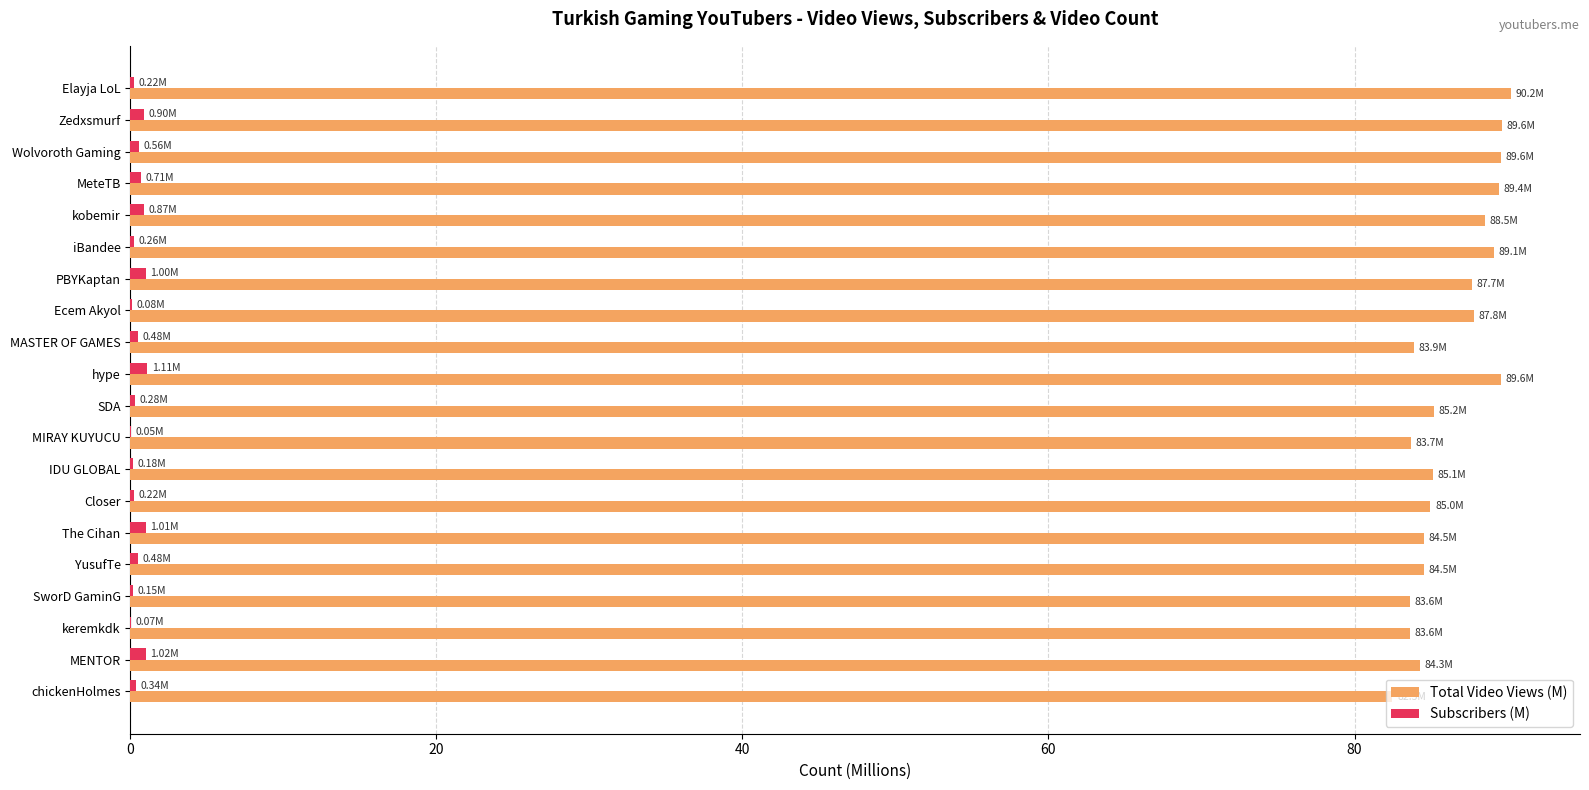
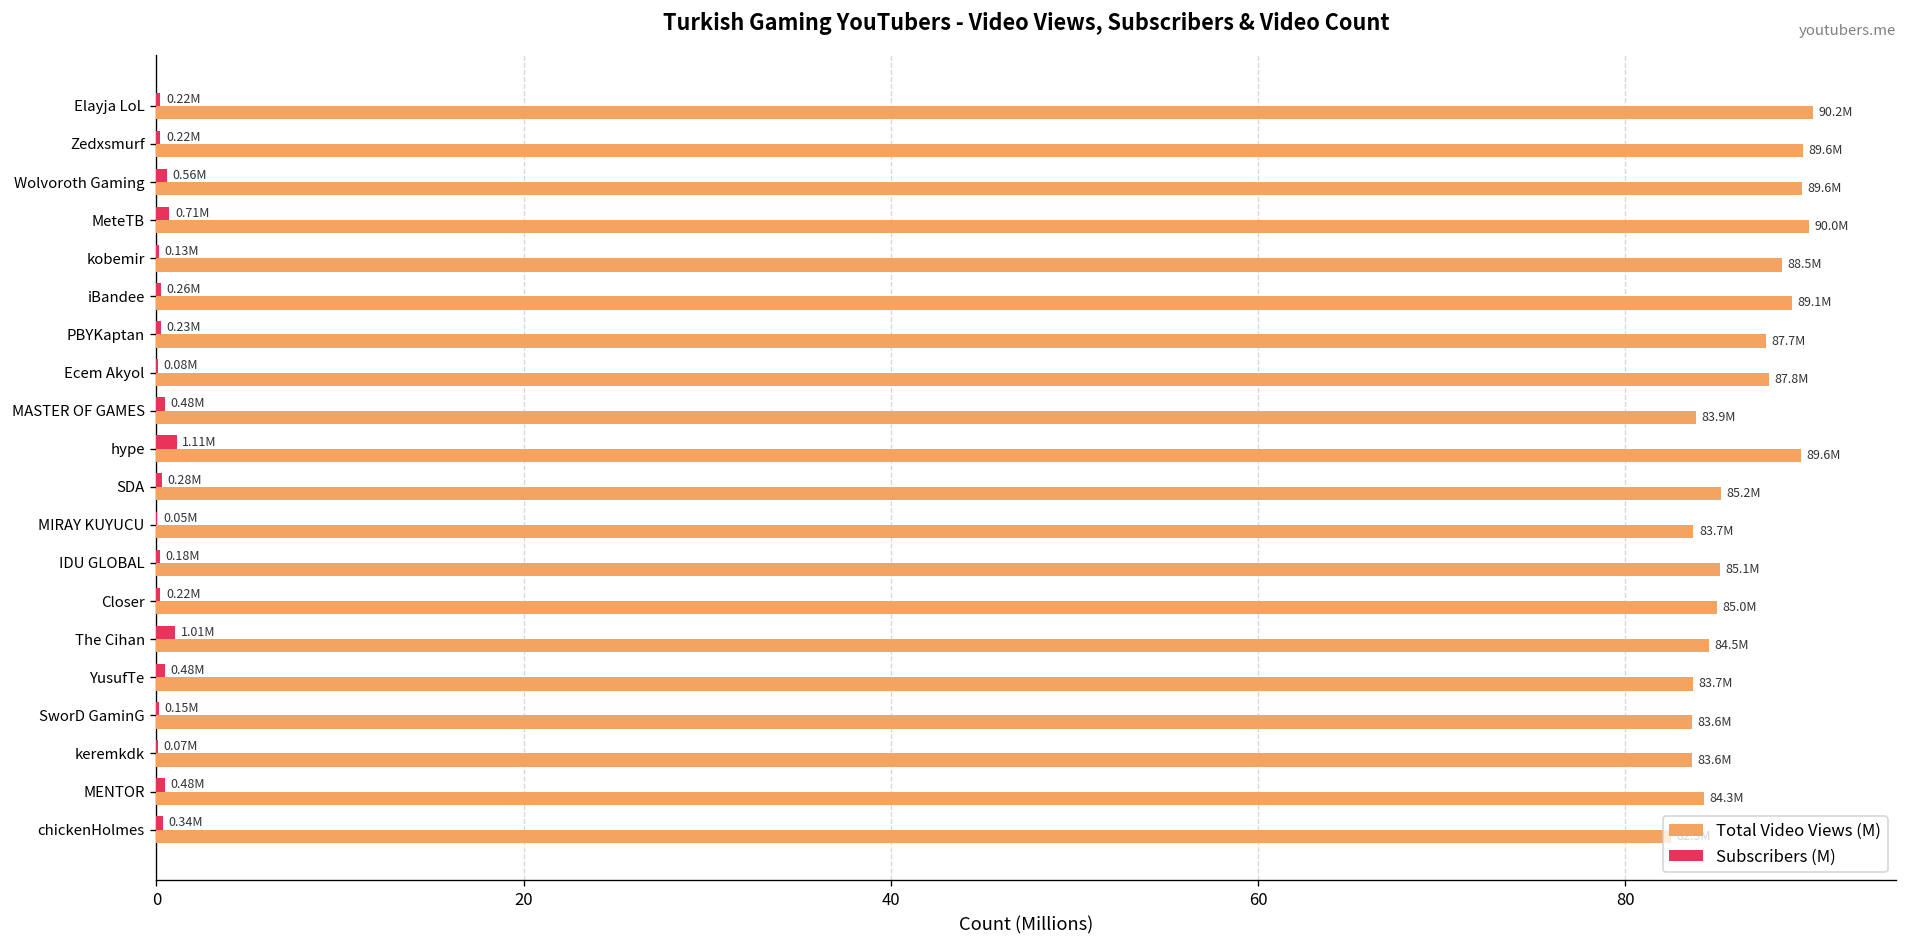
Subscribers (M), Zedxsmurf: 0.90M -> 0.22M
Total Video Views (M), MeteTB: 89.4M -> 90.0M
Subscribers (M), kobemir: 0.87M -> 0.13M
Subscribers (M), PBYKaptan: 1.00M -> 0.23M
Total Video Views (M), YusufTe: 84.5M -> 83.7M
Subscribers (M), MENTOR: 1.02M -> 0.48M
